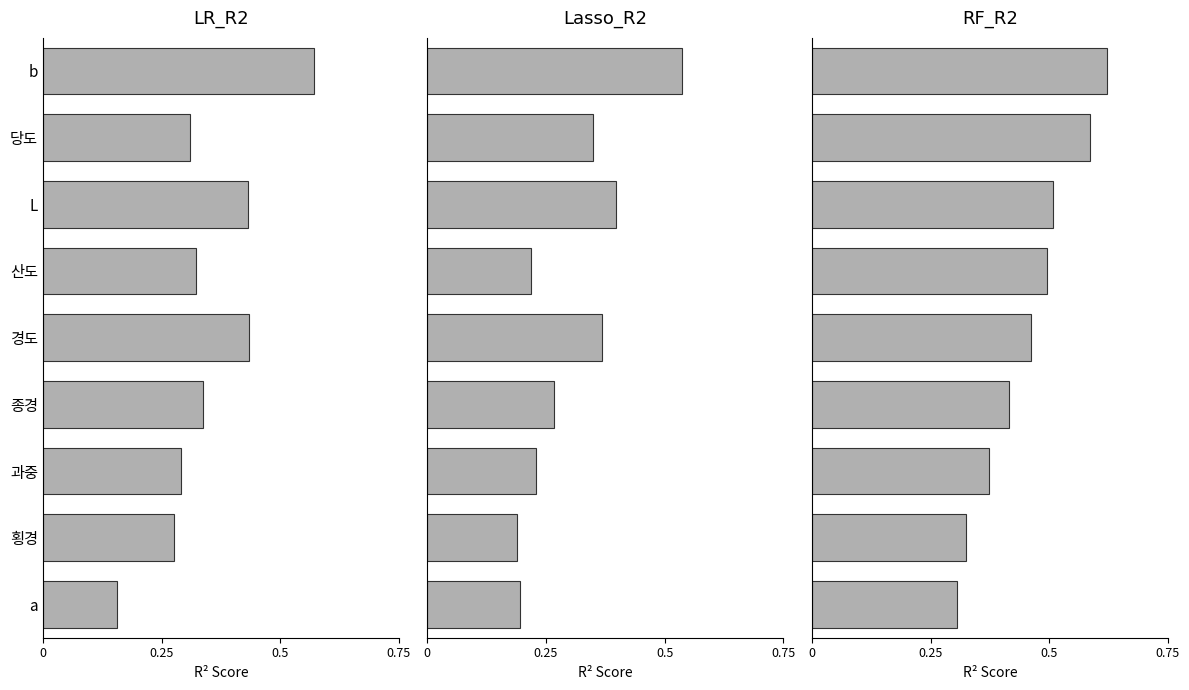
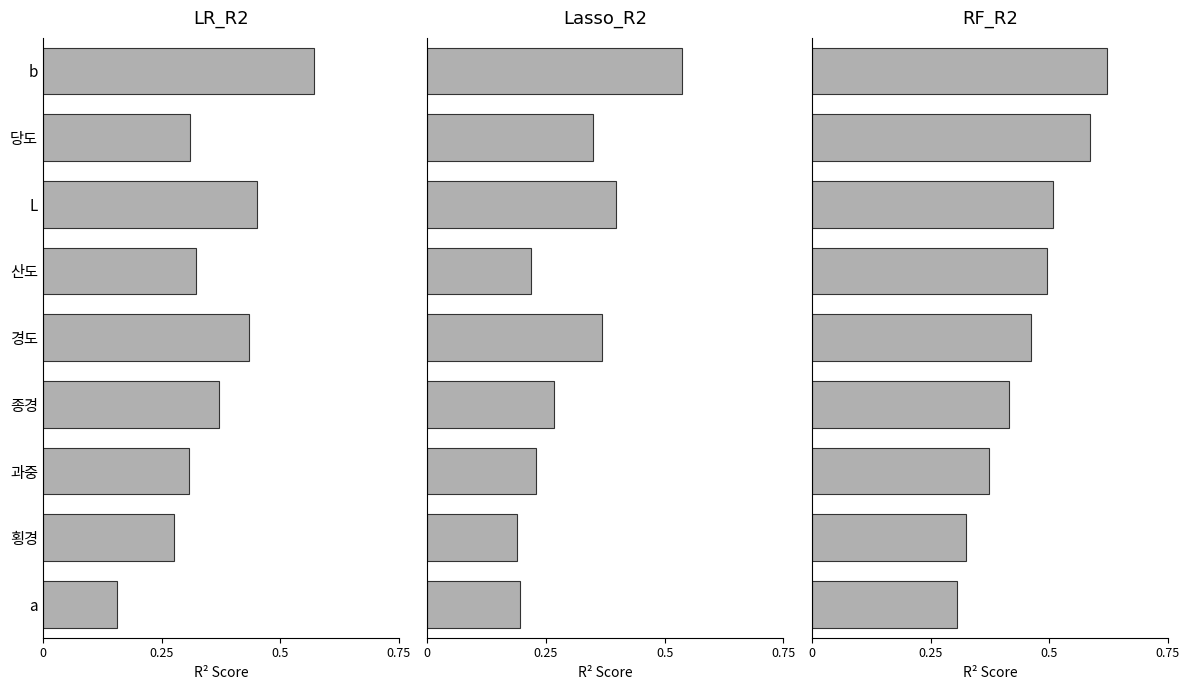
LR_R2, L: 0.43 -> 0.45
LR_R2, 종경: 0.34 -> 0.37
LR_R2, 과중: 0.29 -> 0.31
